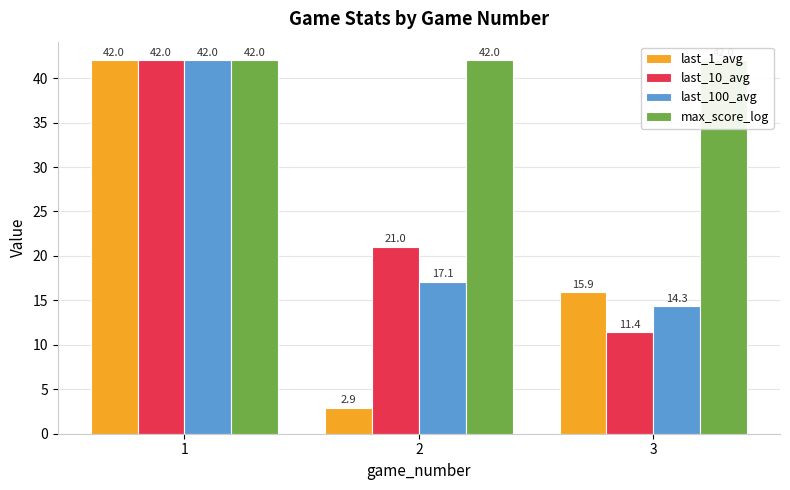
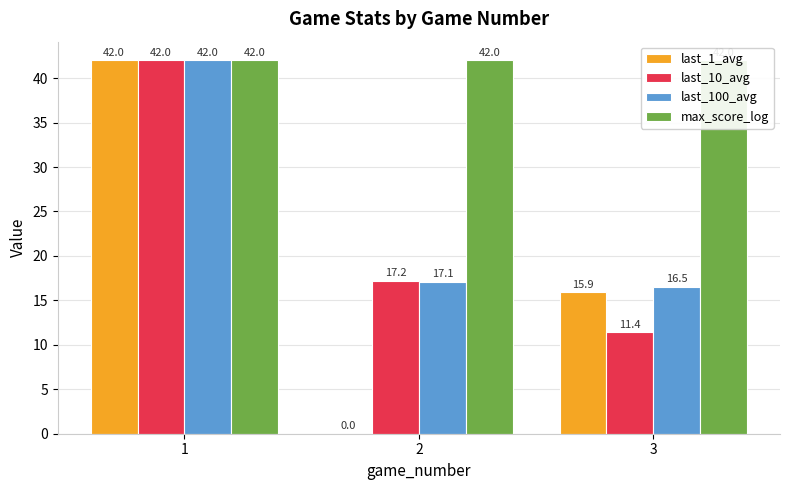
last_1_avg, 2: 2.9 -> 0.0
last_10_avg, 2: 21.0 -> 17.2
last_100_avg, 3: 14.3 -> 16.5
